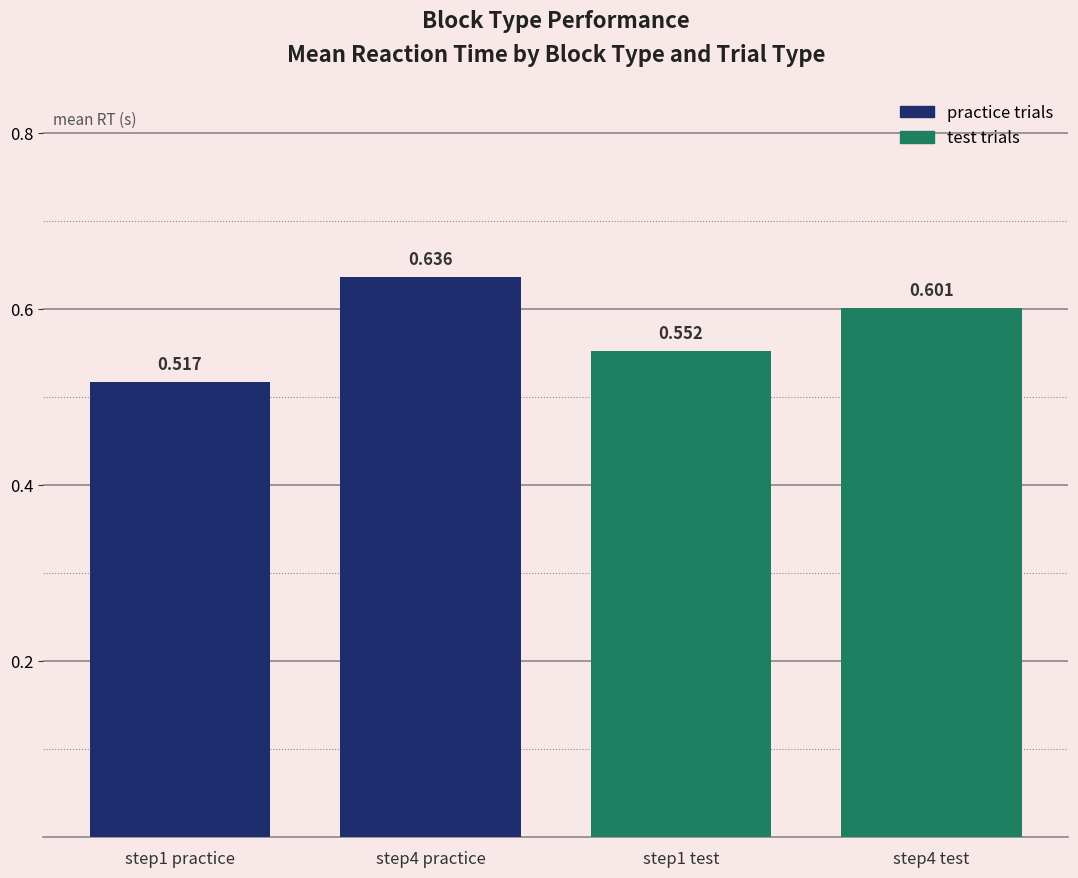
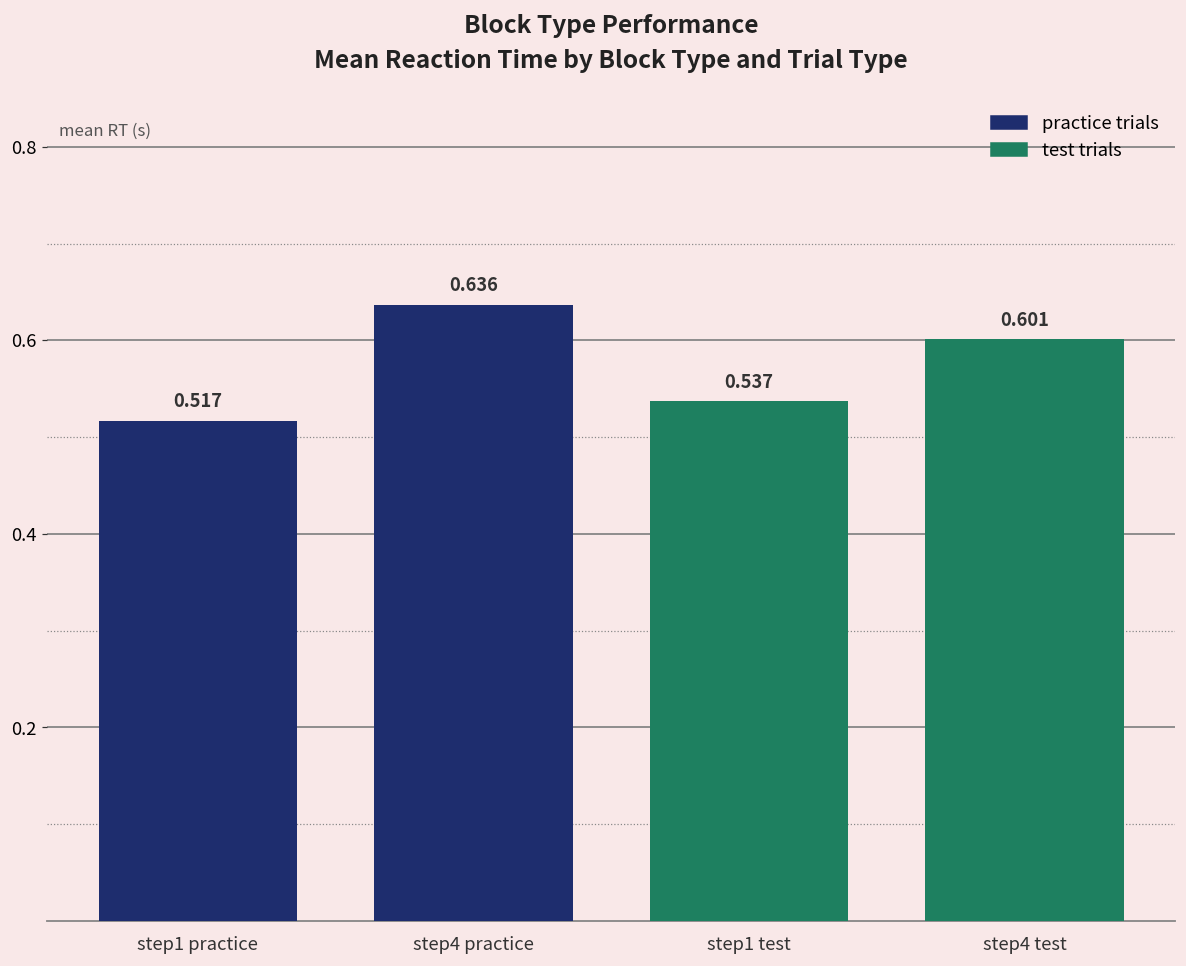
step1 test: 0.552 -> 0.537
